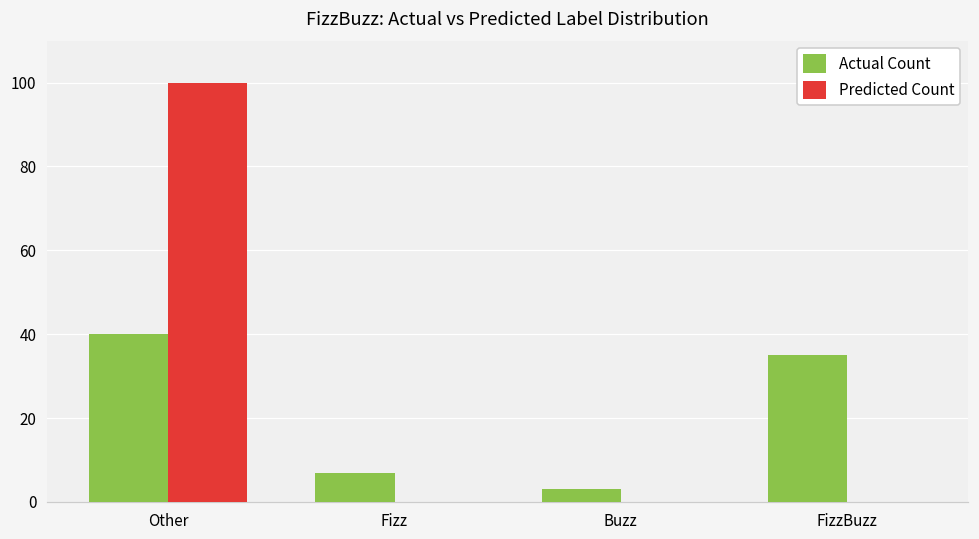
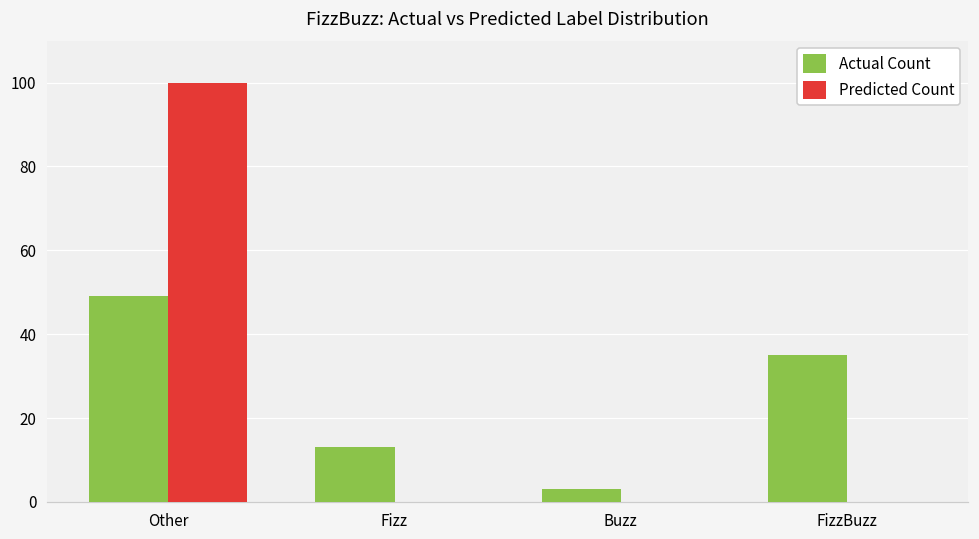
Actual Count, Other: 40 -> 49
Actual Count, Fizz: 7 -> 13
